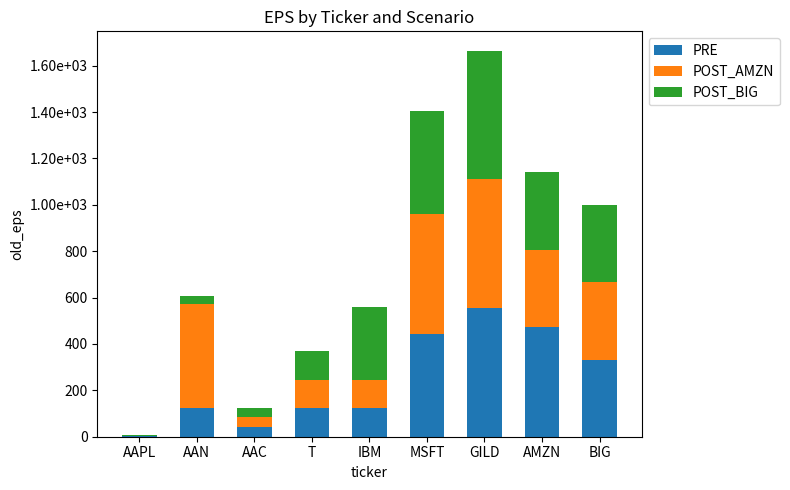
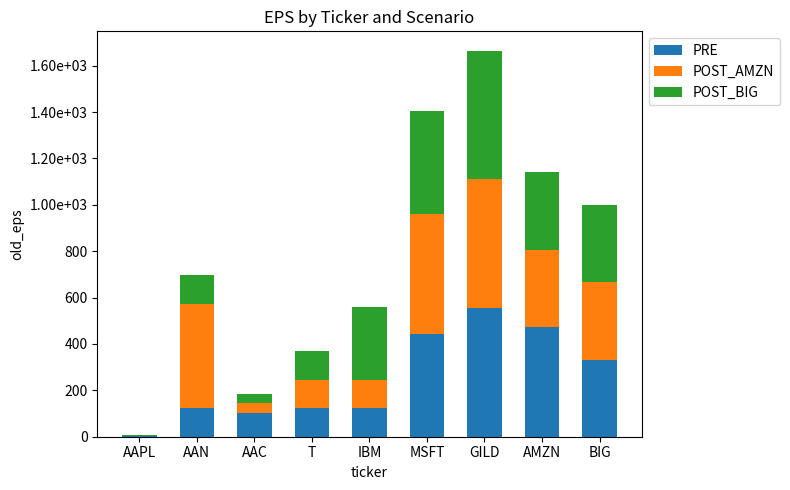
POST_BIG, AAN: 30 -> 120
PRE, AAC: 40 -> 100
